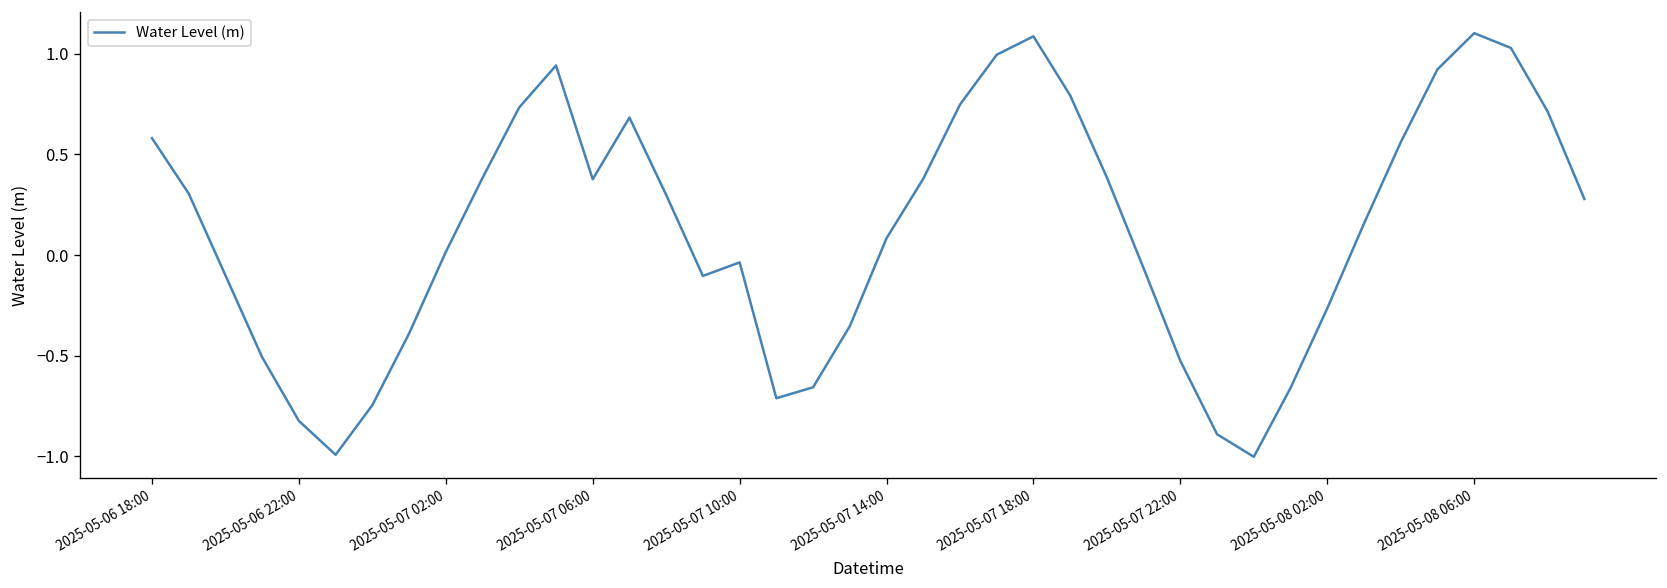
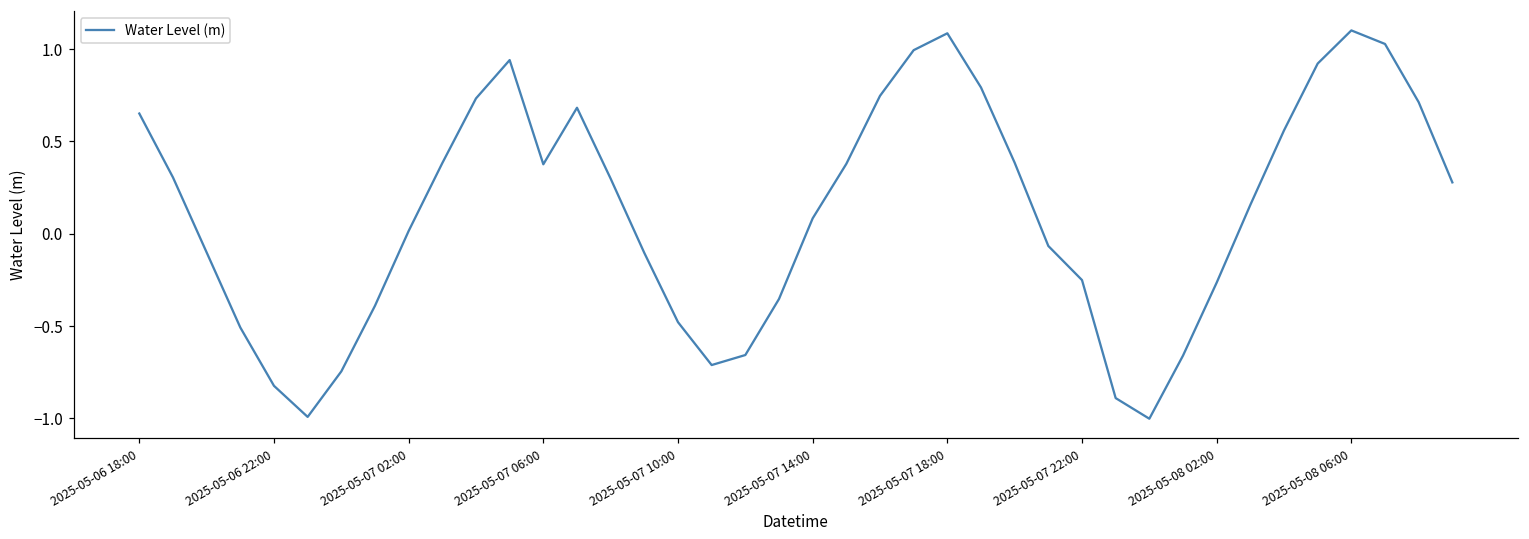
2025-05-06 18:00: 0.58 -> 0.65
2025-05-07 10:00: -0.04 -> -0.48
2025-05-07 22:00: -0.53 -> -0.25
